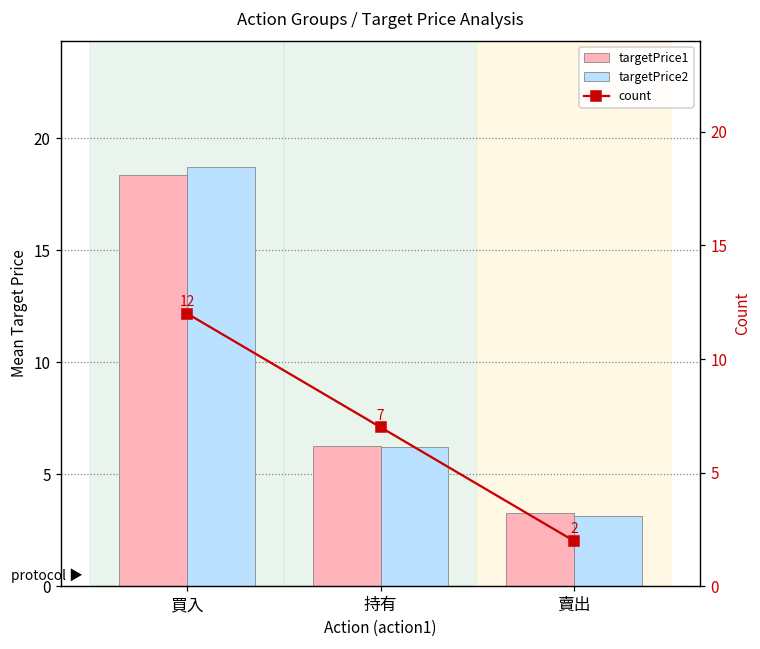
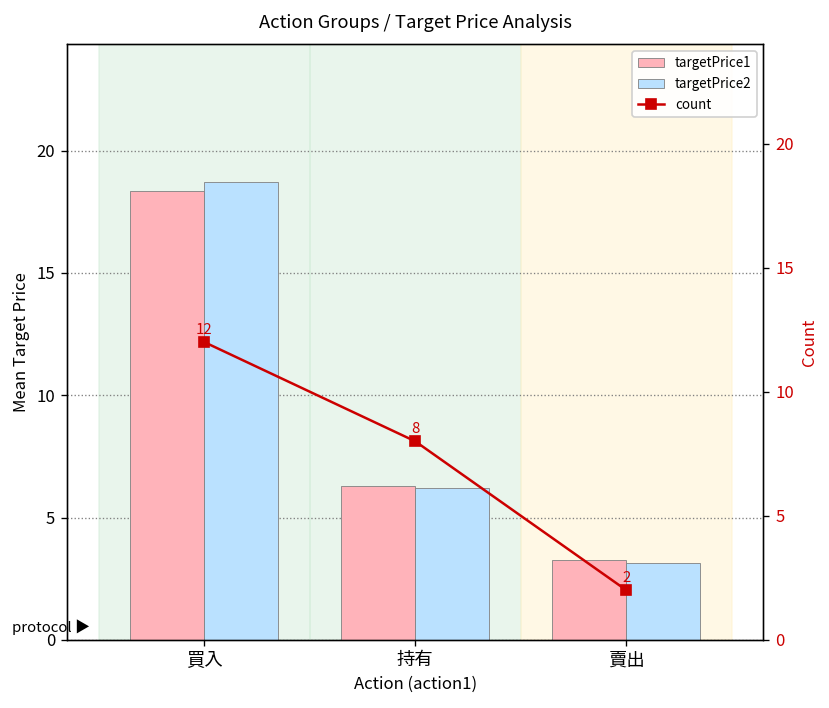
count, 持有: 7 -> 8
